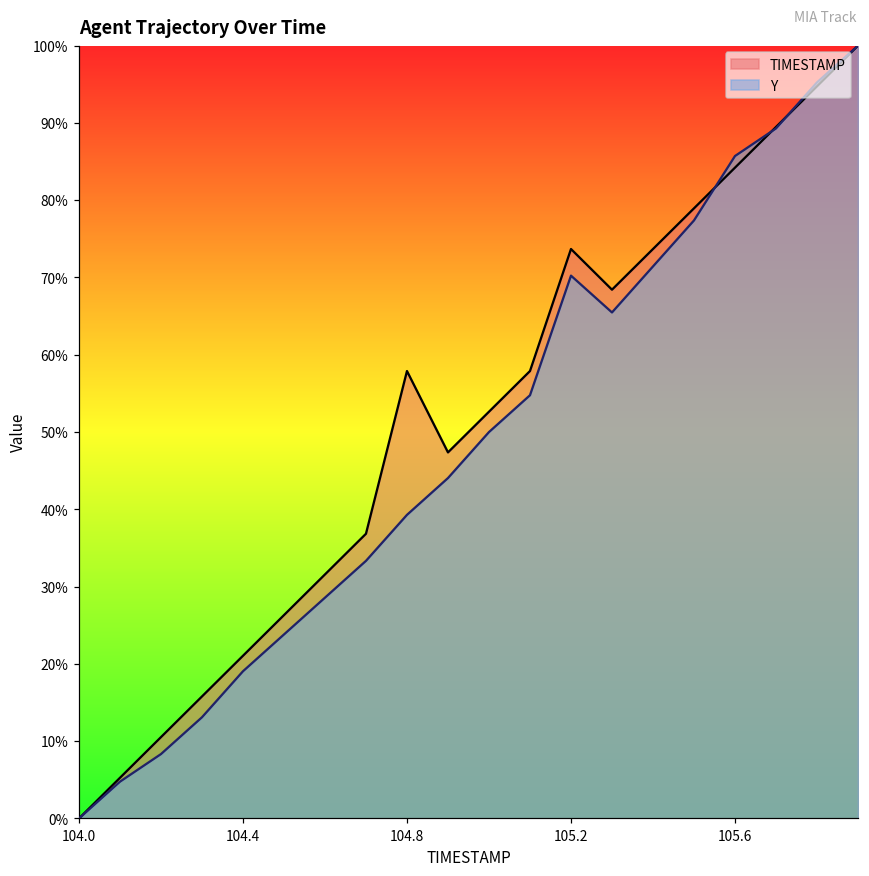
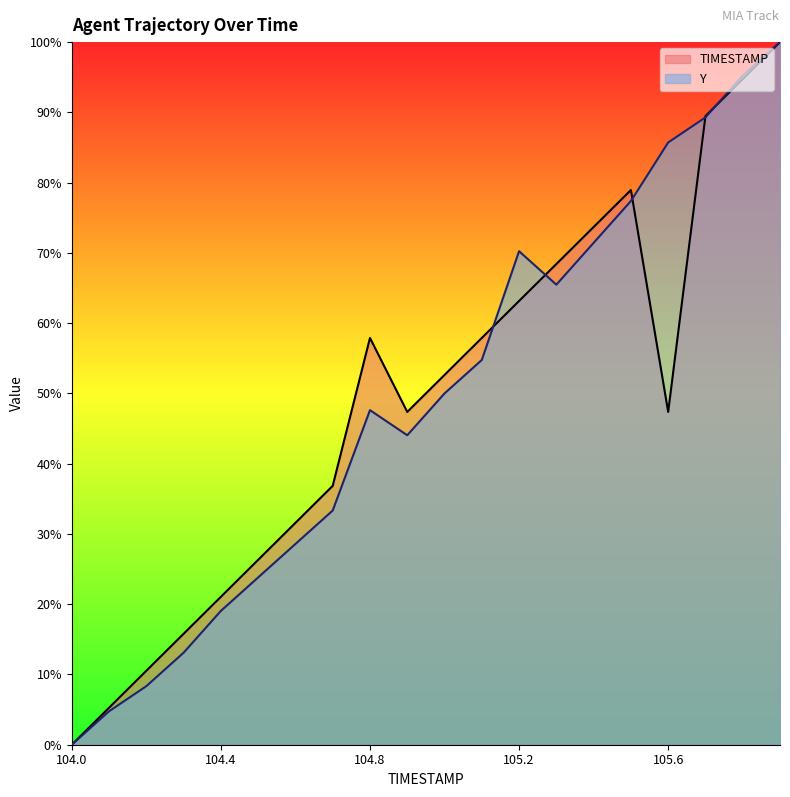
Y, 104.8: 39% -> 48%
TIMESTAMP, 105.2: 74% -> 63%
TIMESTAMP, 105.6: 84% -> 47%
